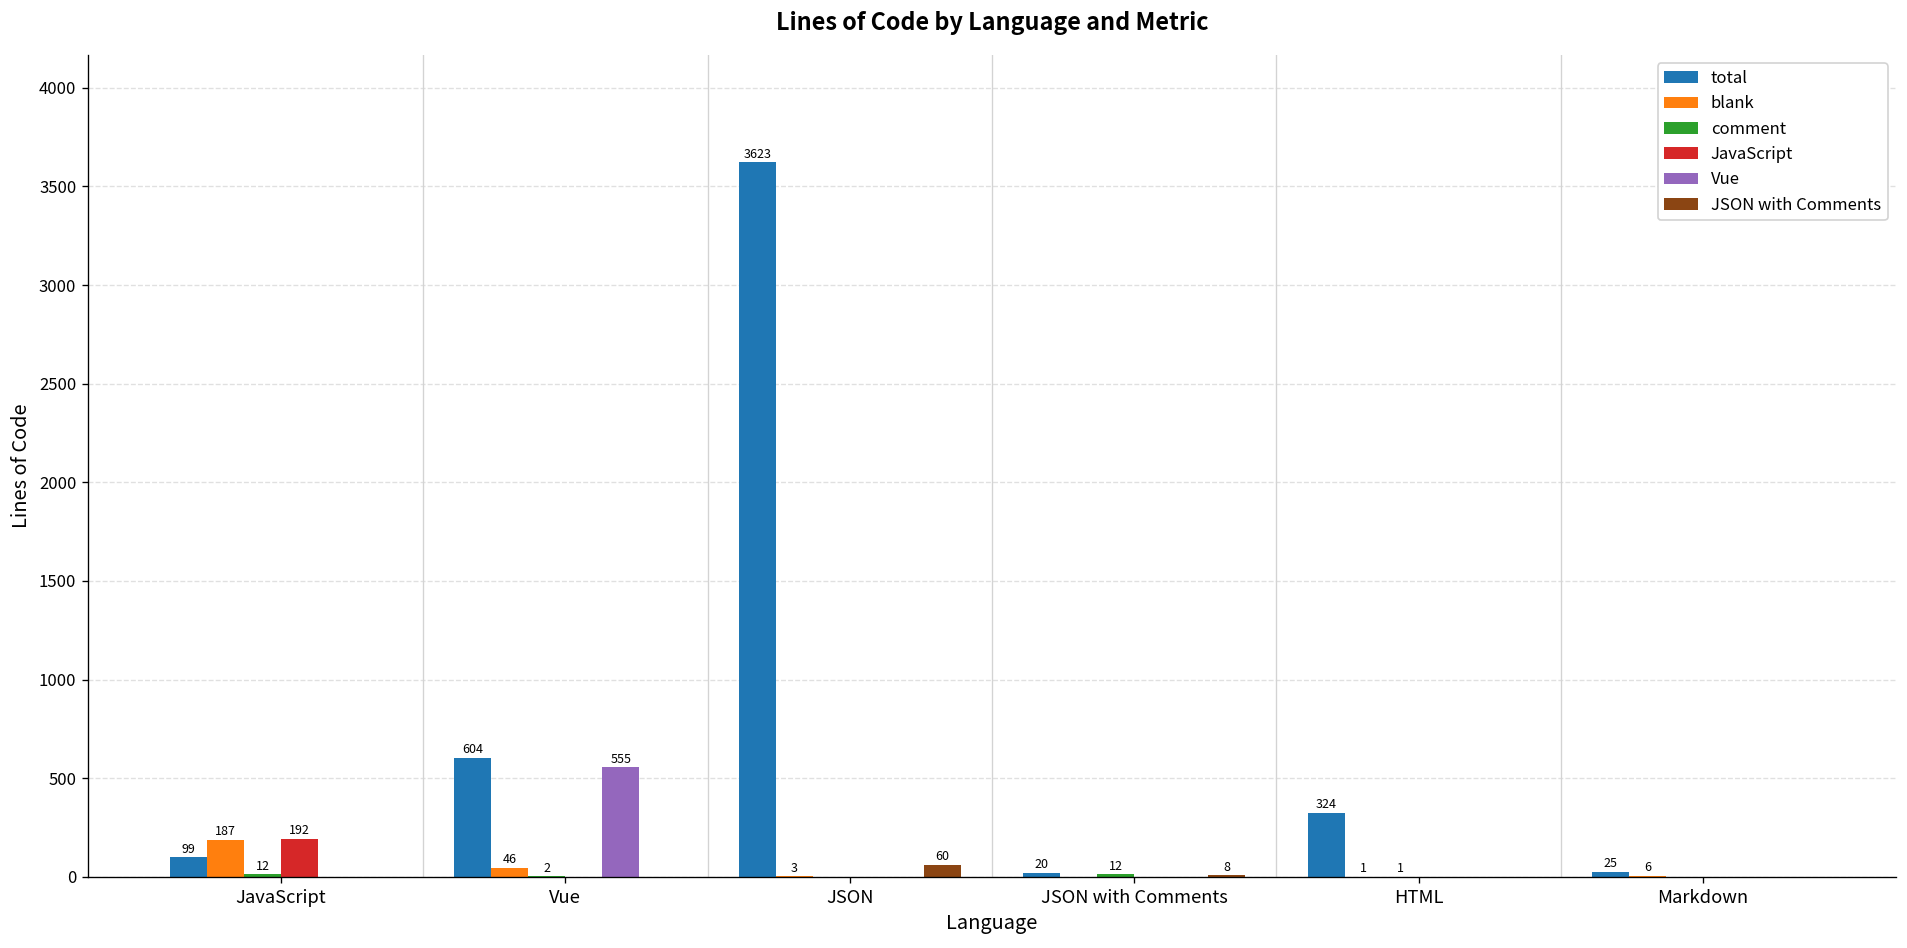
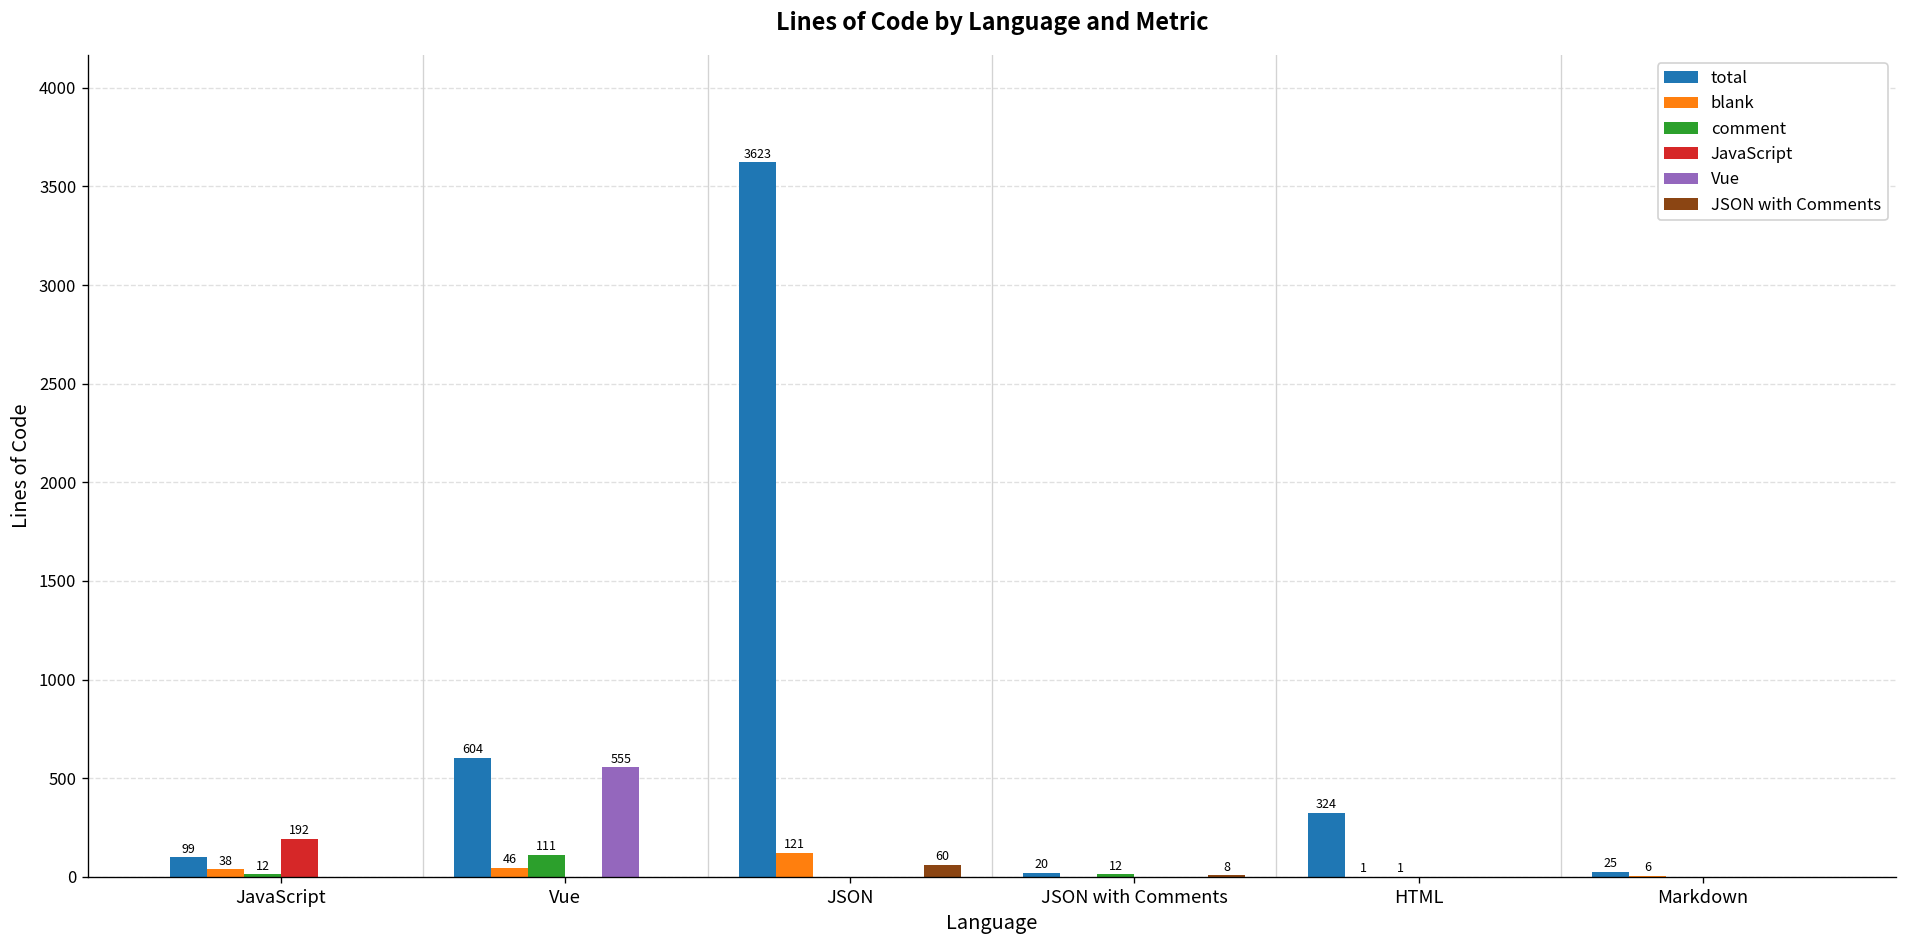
blank, JavaScript: 187 -> 38
comment, Vue: 2 -> 111
blank, JSON: 3 -> 121
